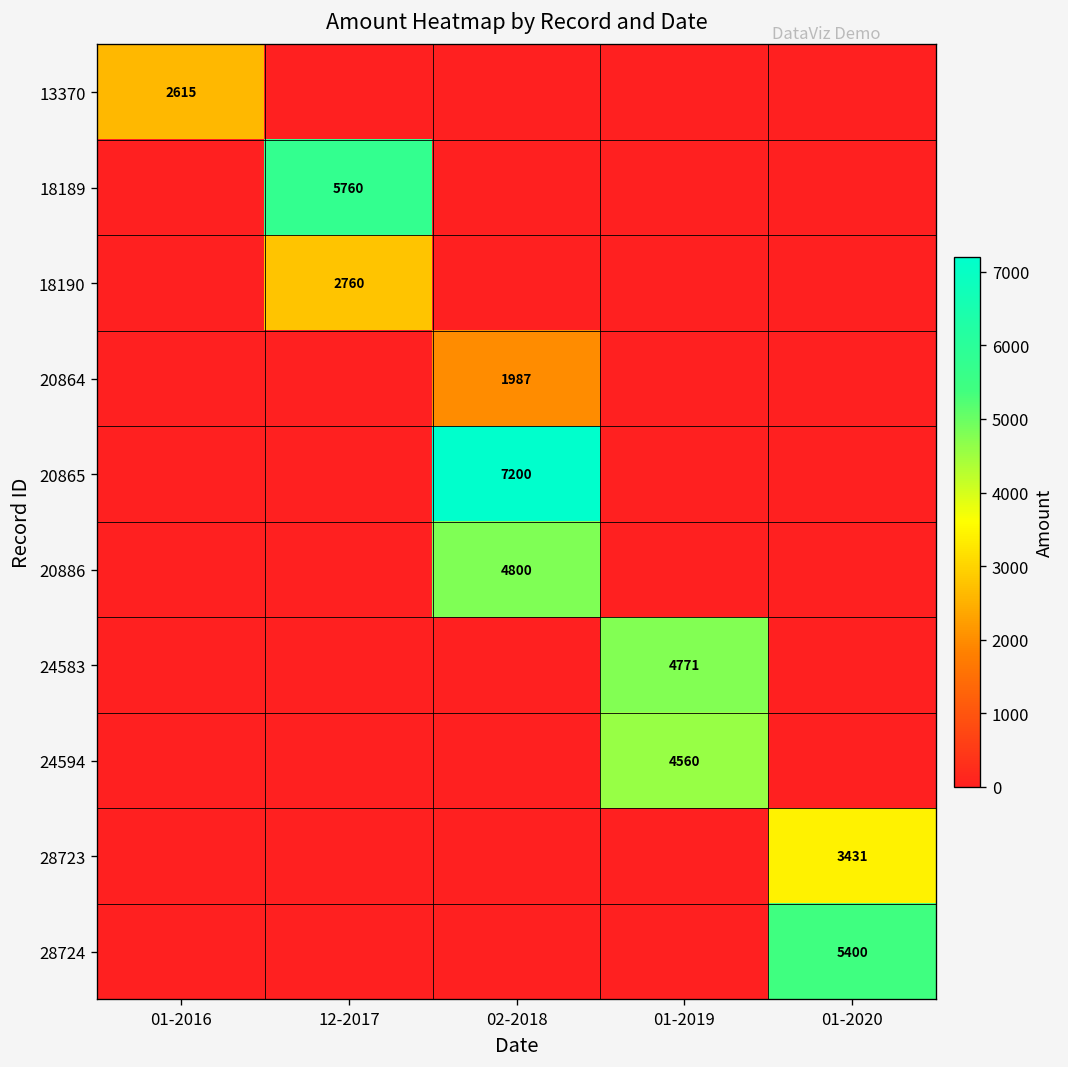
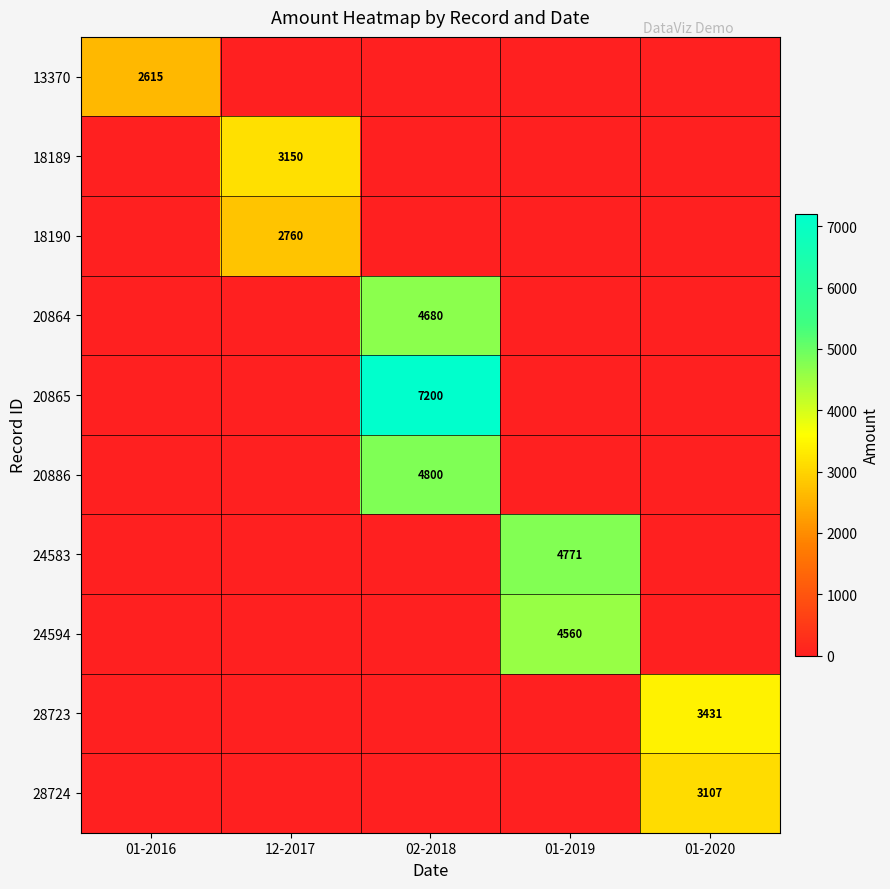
18189, 12-2017: 5760 -> 3150
20864, 02-2018: 1987 -> 4680
28724, 01-2020: 5400 -> 3107
